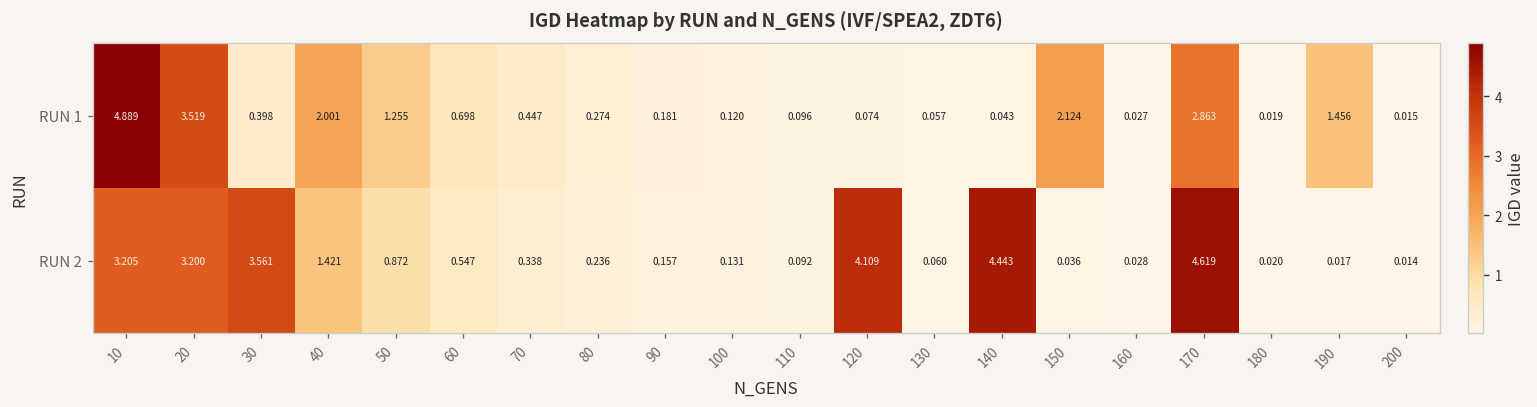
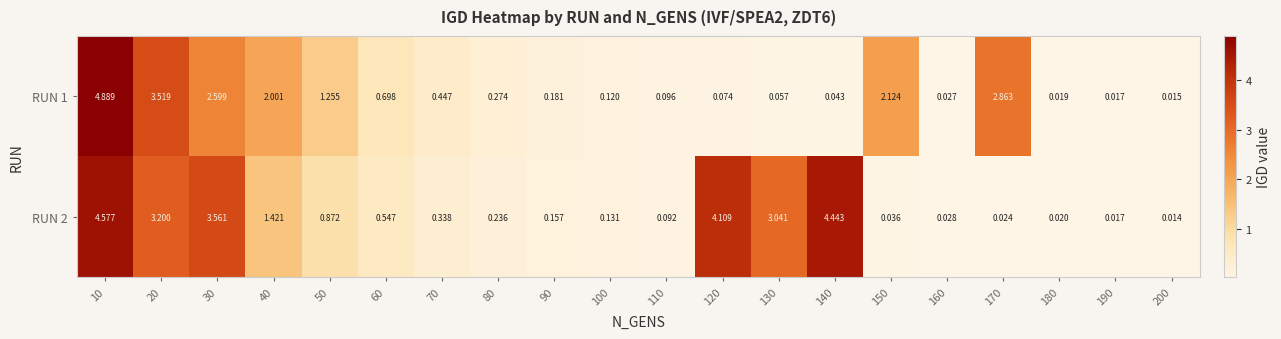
RUN 1, 30: 0.398 -> 2.599
RUN 1, 190: 1.456 -> 0.017
RUN 2, 10: 3.205 -> 4.577
RUN 2, 130: 0.060 -> 3.041
RUN 2, 170: 4.619 -> 0.024
